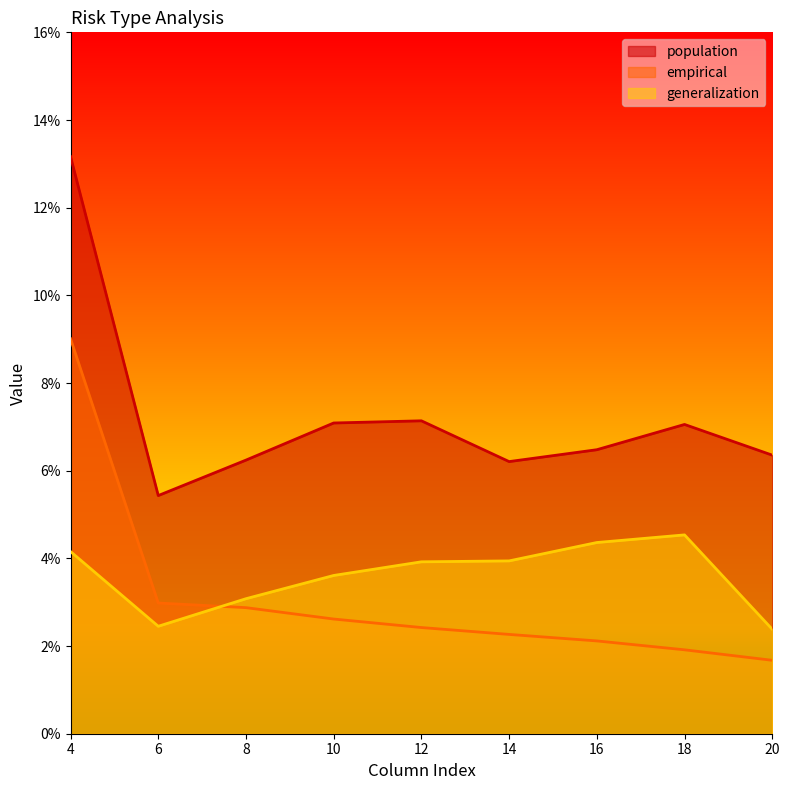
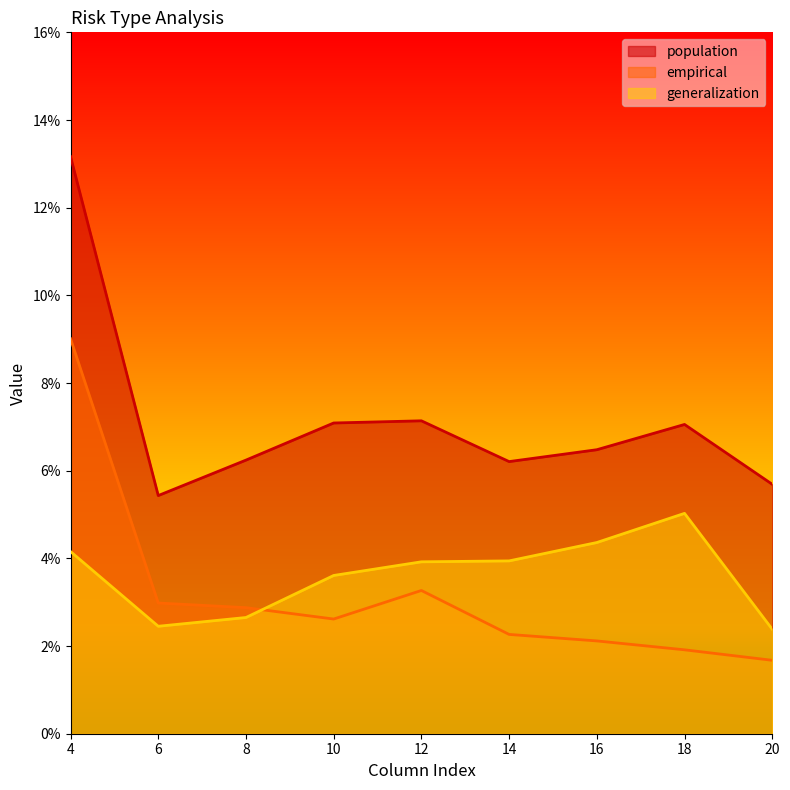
generalization, 8: 3.1% -> 2.7%
empirical, 12: 2.4% -> 3.3%
generalization, 18: 4.5% -> 5.0%
population, 20: 6.4% -> 5.7%
